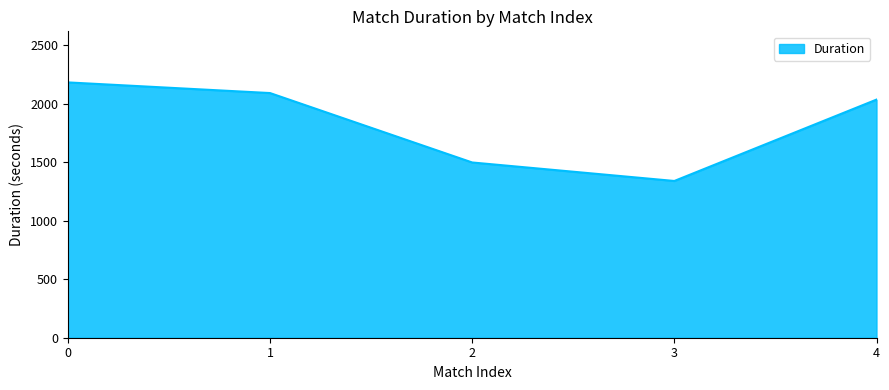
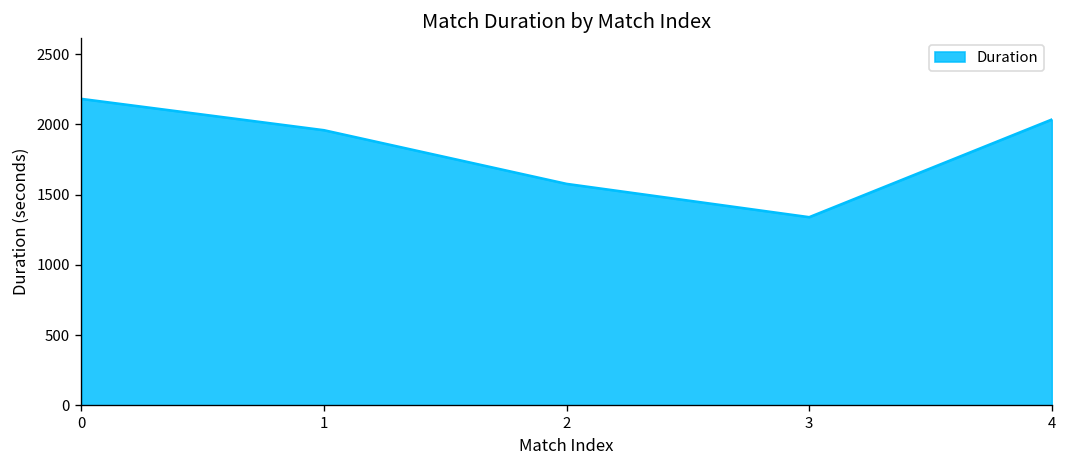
1: 2090 -> 1960
2: 1500 -> 1580
